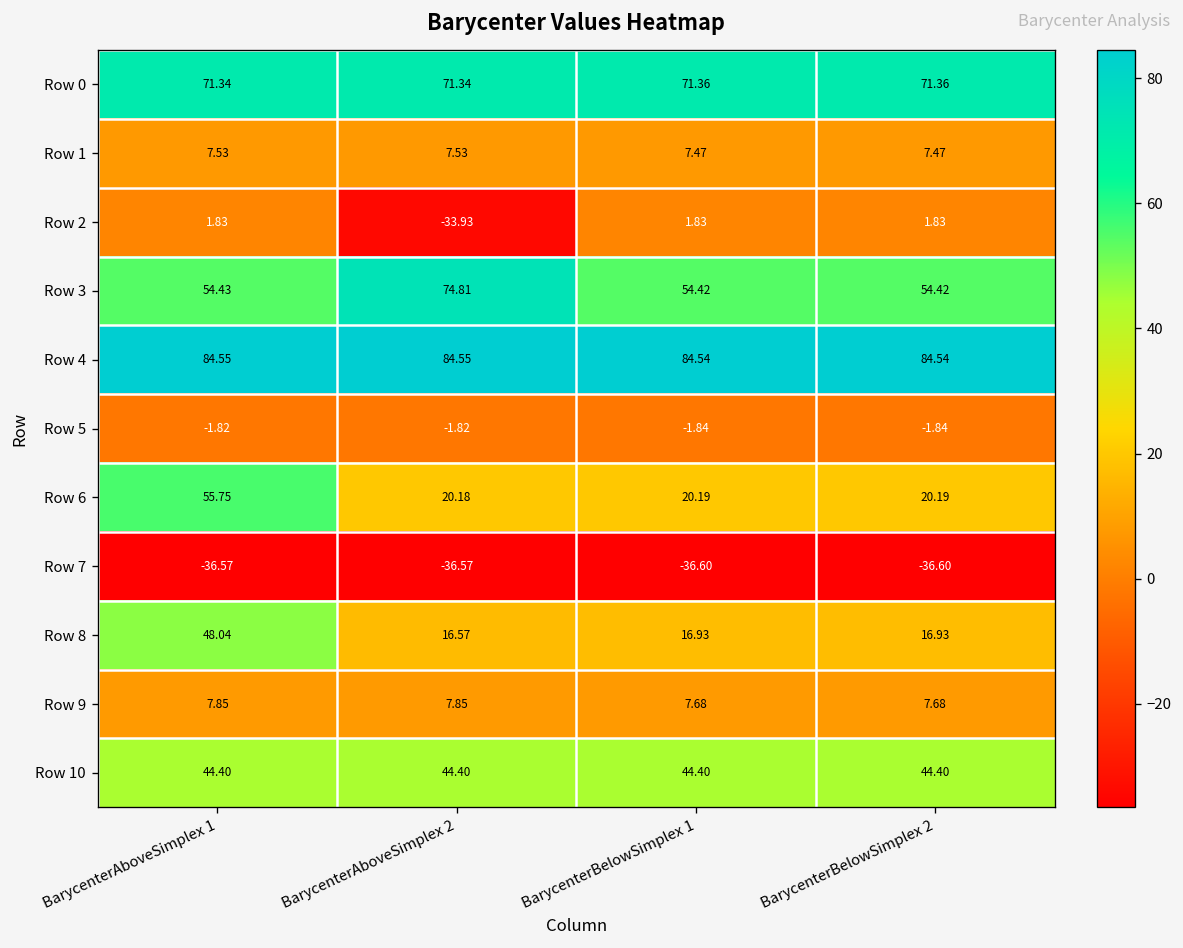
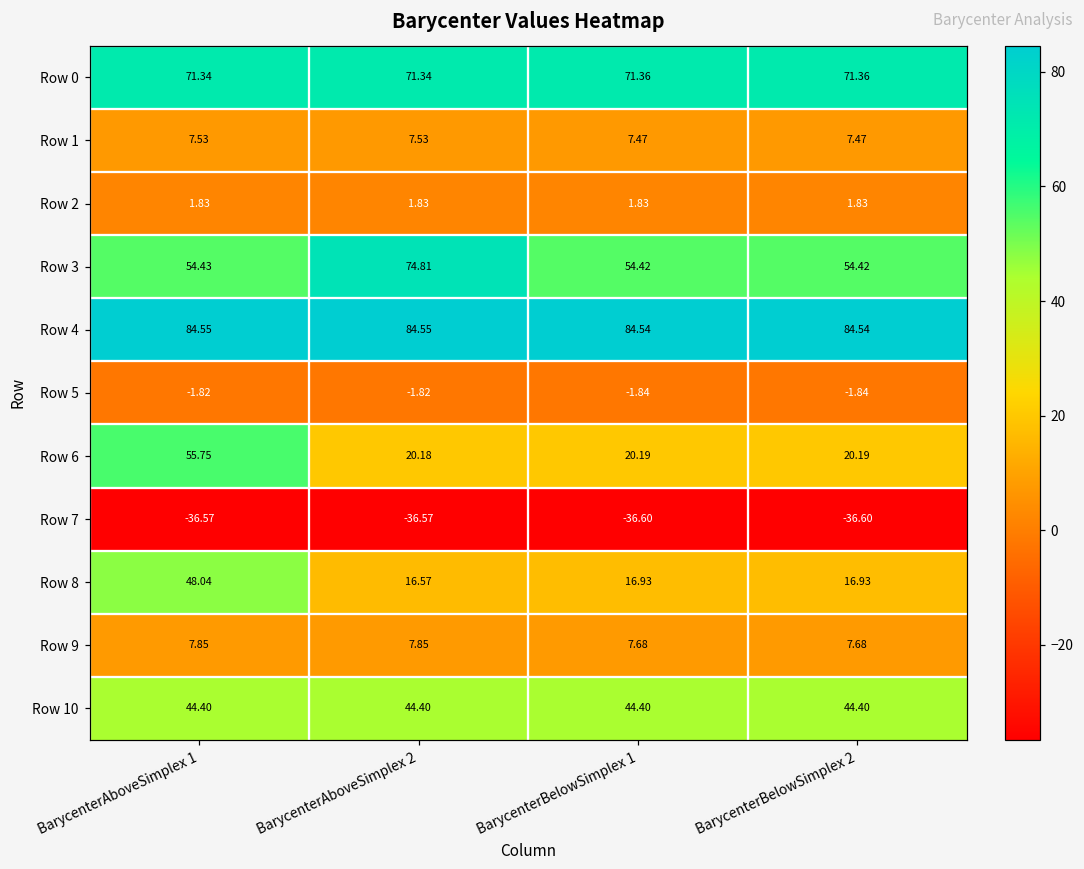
Row 2, BarycenterAboveSimplex 2: -33.93 -> 1.83
